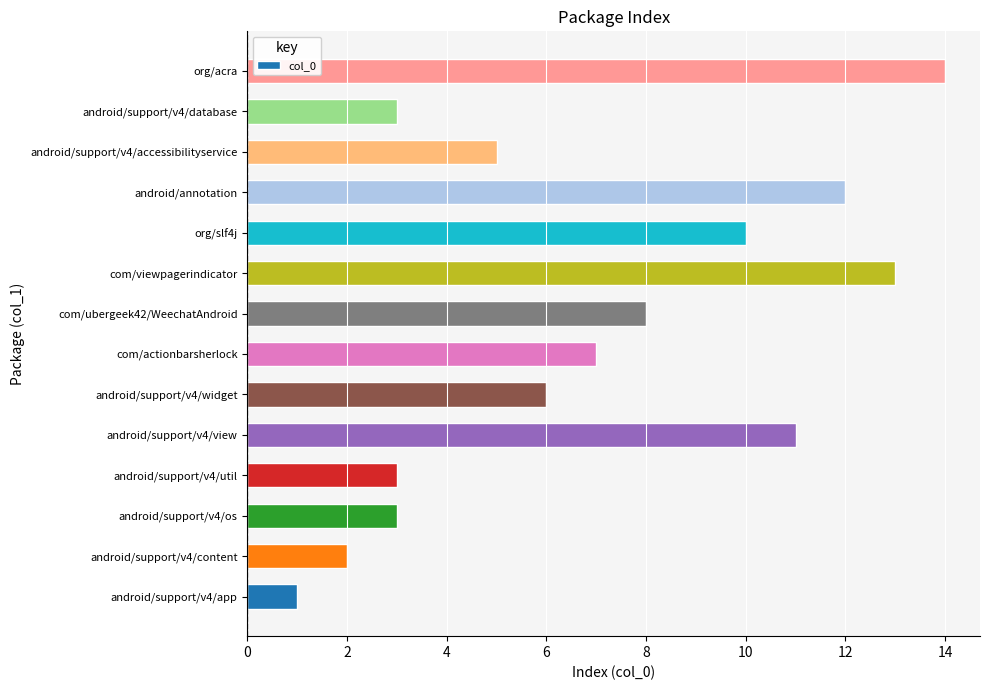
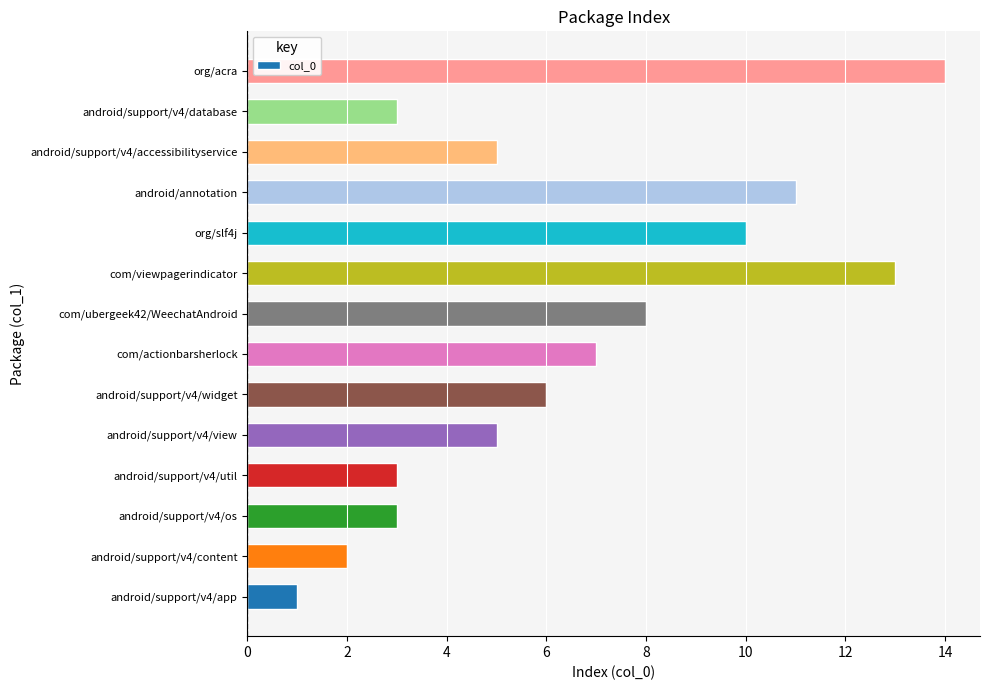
android/annotation: 12 -> 11
android/support/v4/view: 11 -> 5
